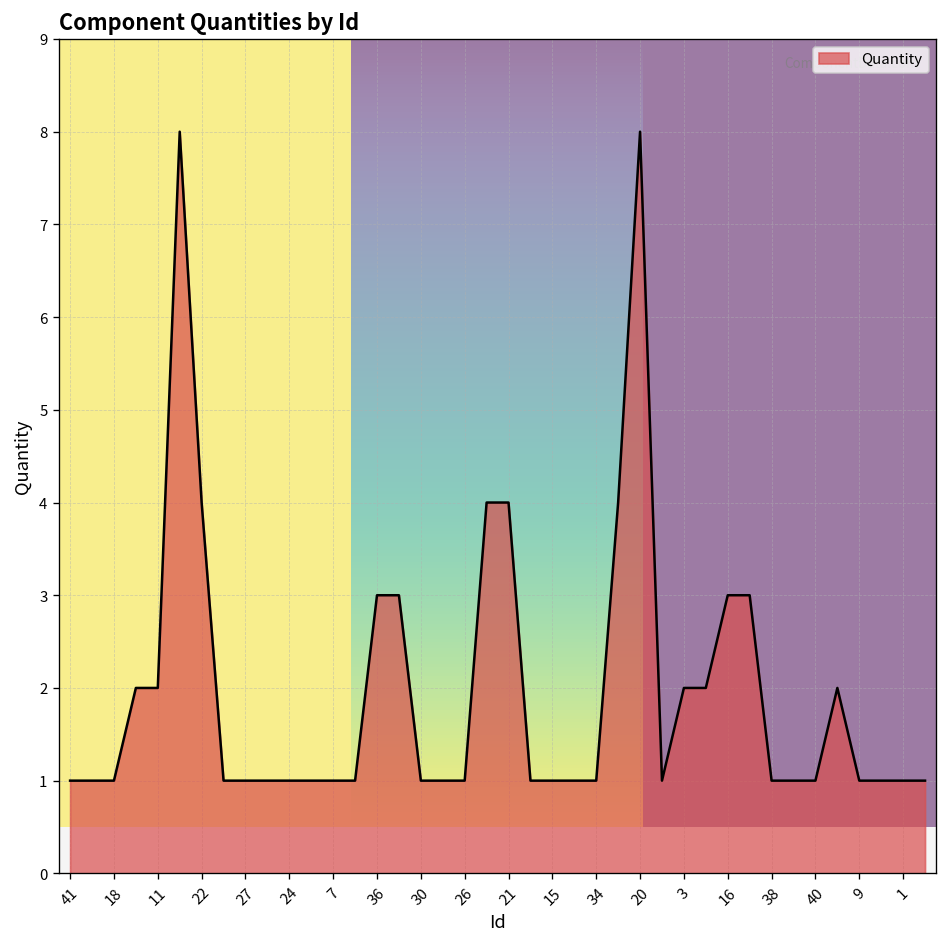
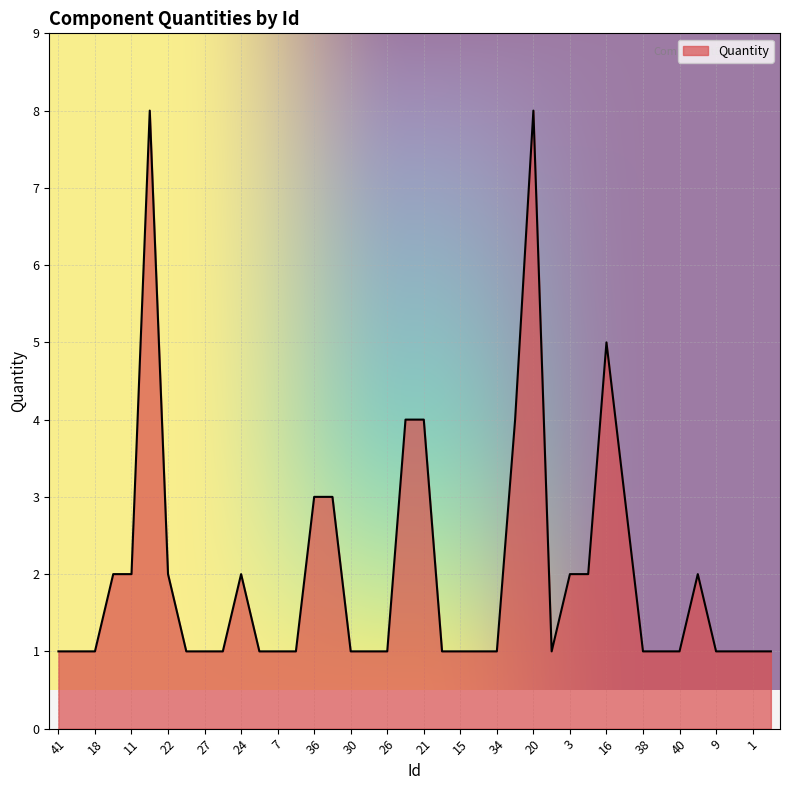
22: 4 -> 2
24: 1 -> 2
16: 3 -> 5
